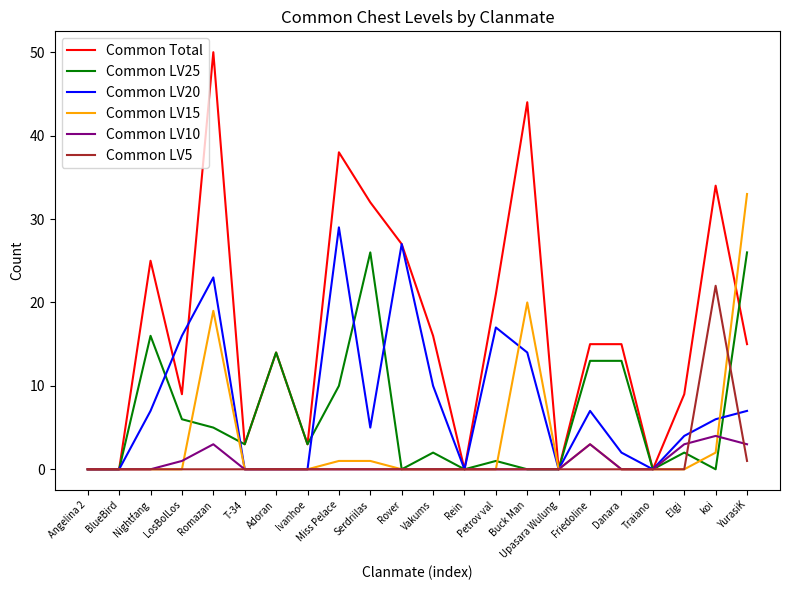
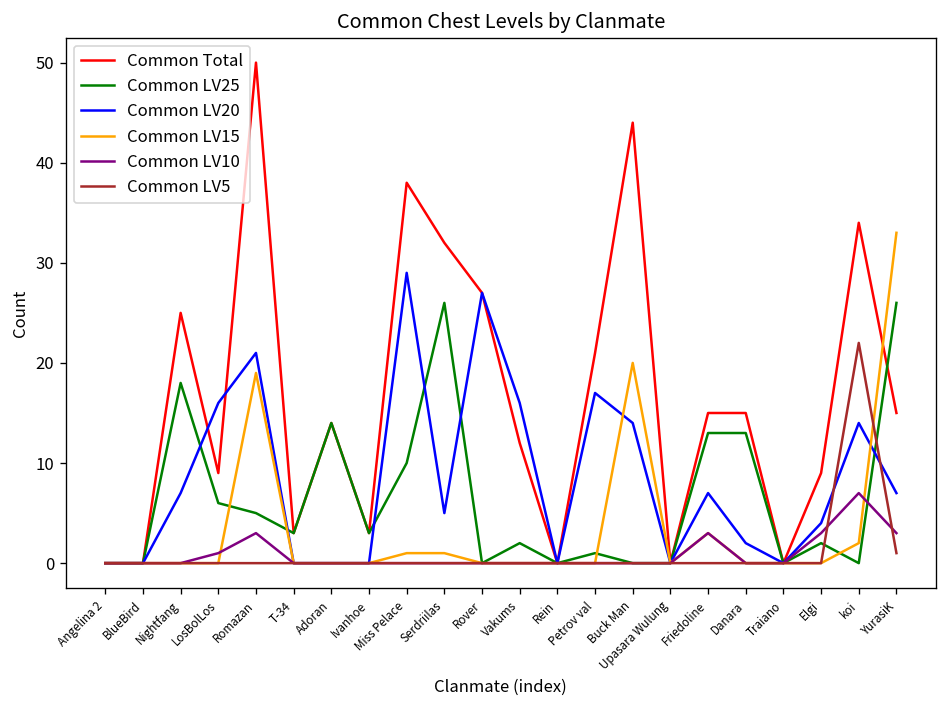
Common LV25, Nightfang: 16 -> 18
Common LV20, Romazan: 23 -> 21
Common Total, Vakums: 16 -> 12
Common LV20, Vakums: 10 -> 16
Common LV20, koi: 6 -> 14
Common LV10, koi: 4 -> 7
